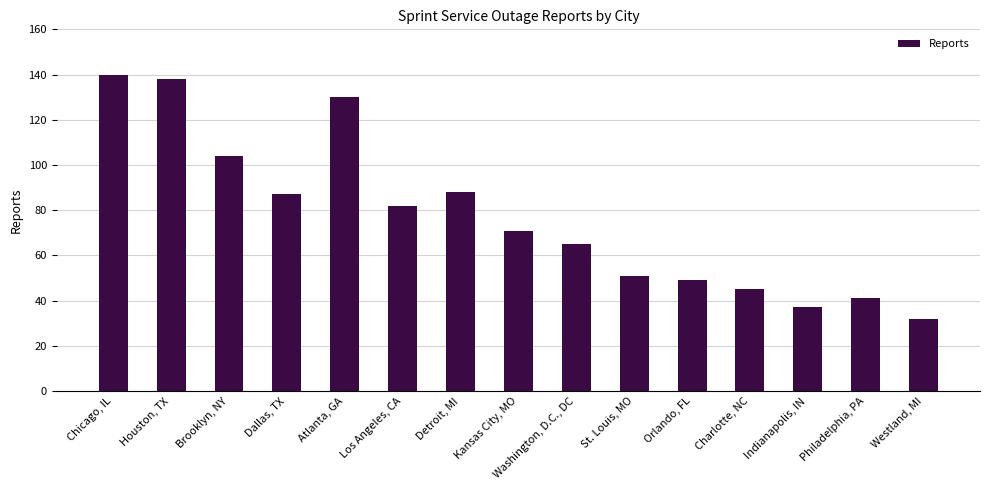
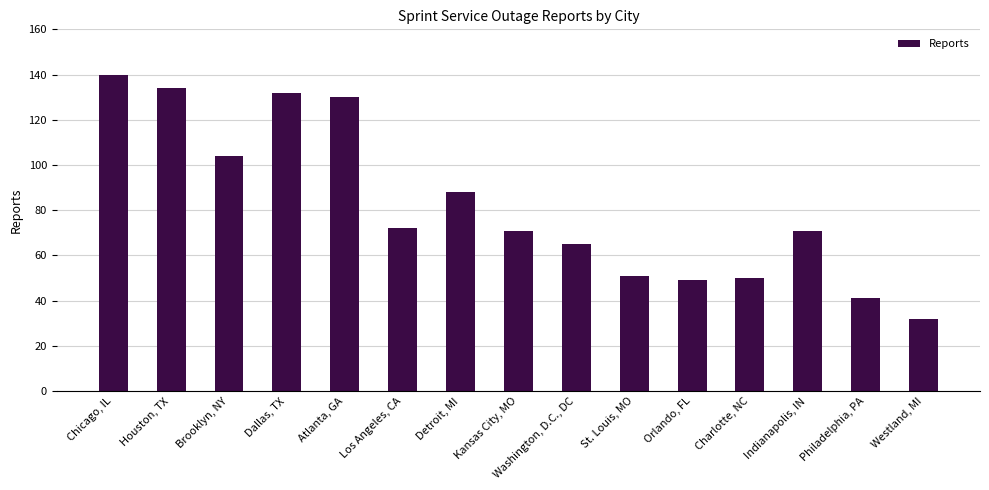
Houston, TX: 138 -> 134
Dallas, TX: 87 -> 132
Los Angeles, CA: 82 -> 72
Charlotte, NC: 45 -> 50
Indianapolis, IN: 37 -> 71
